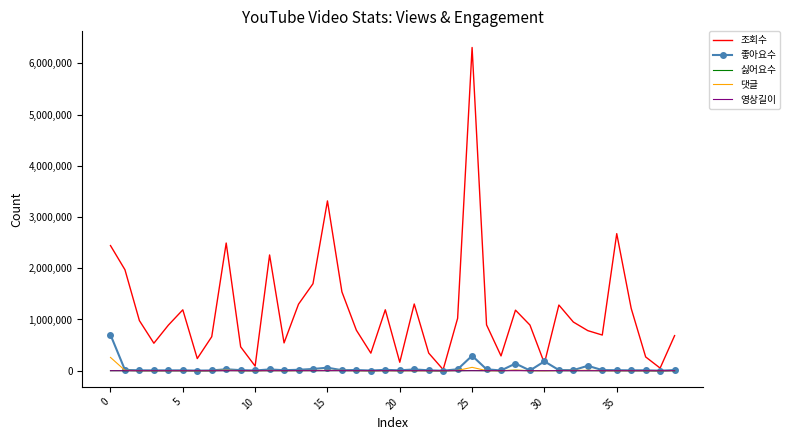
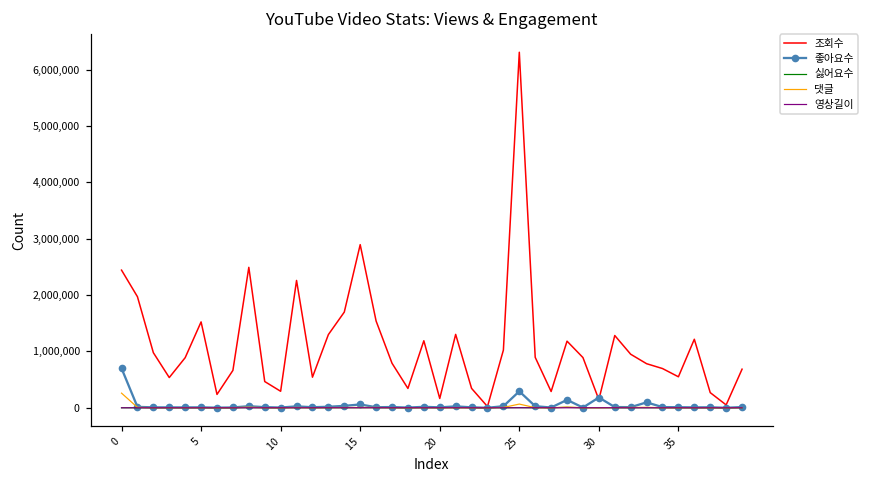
조회수, 5: 1,200,000 -> 1,500,000
조회수, 10: 100,000 -> 300,000
조회수, 15: 3,300,000 -> 2,900,000
조회수, 35: 2,700,000 -> 600,000
